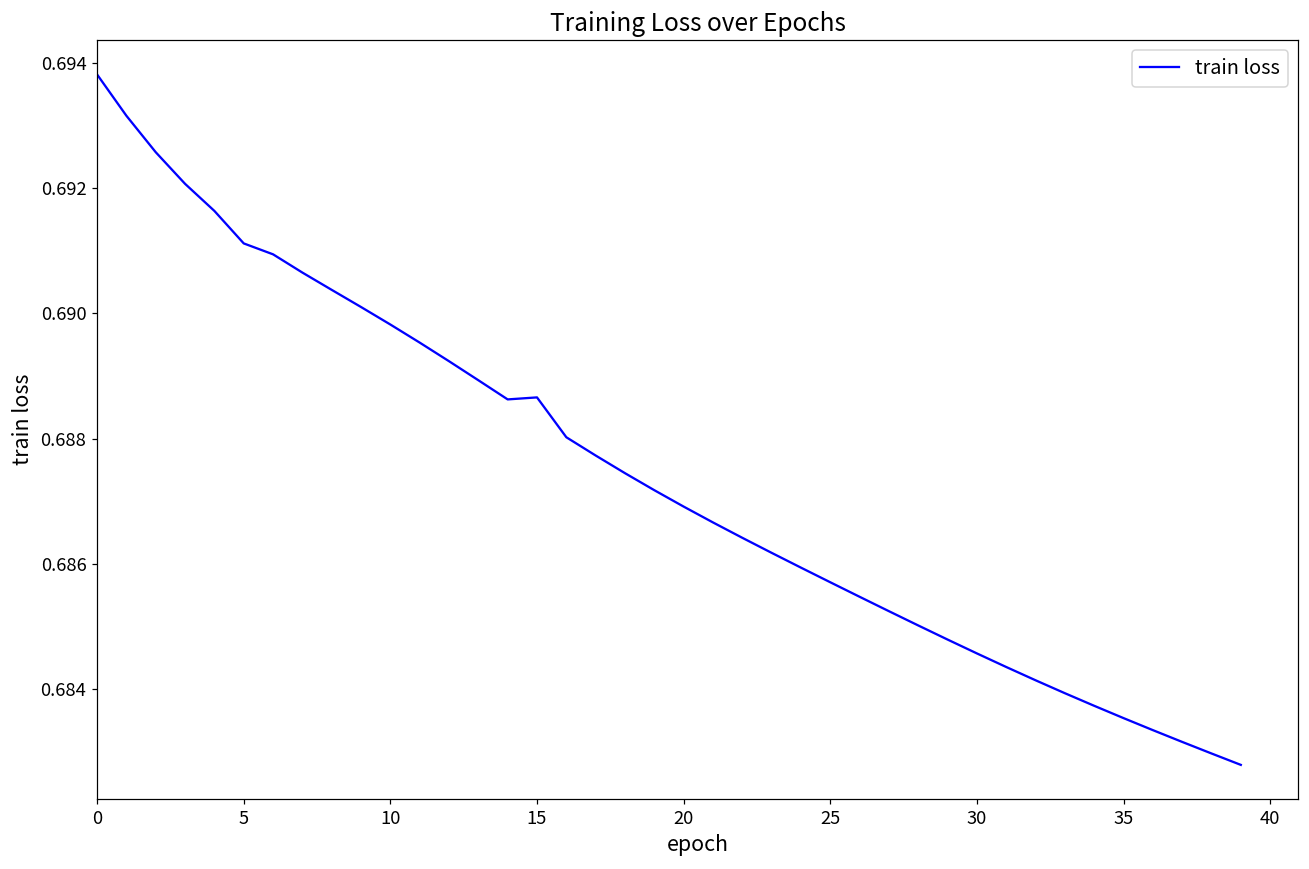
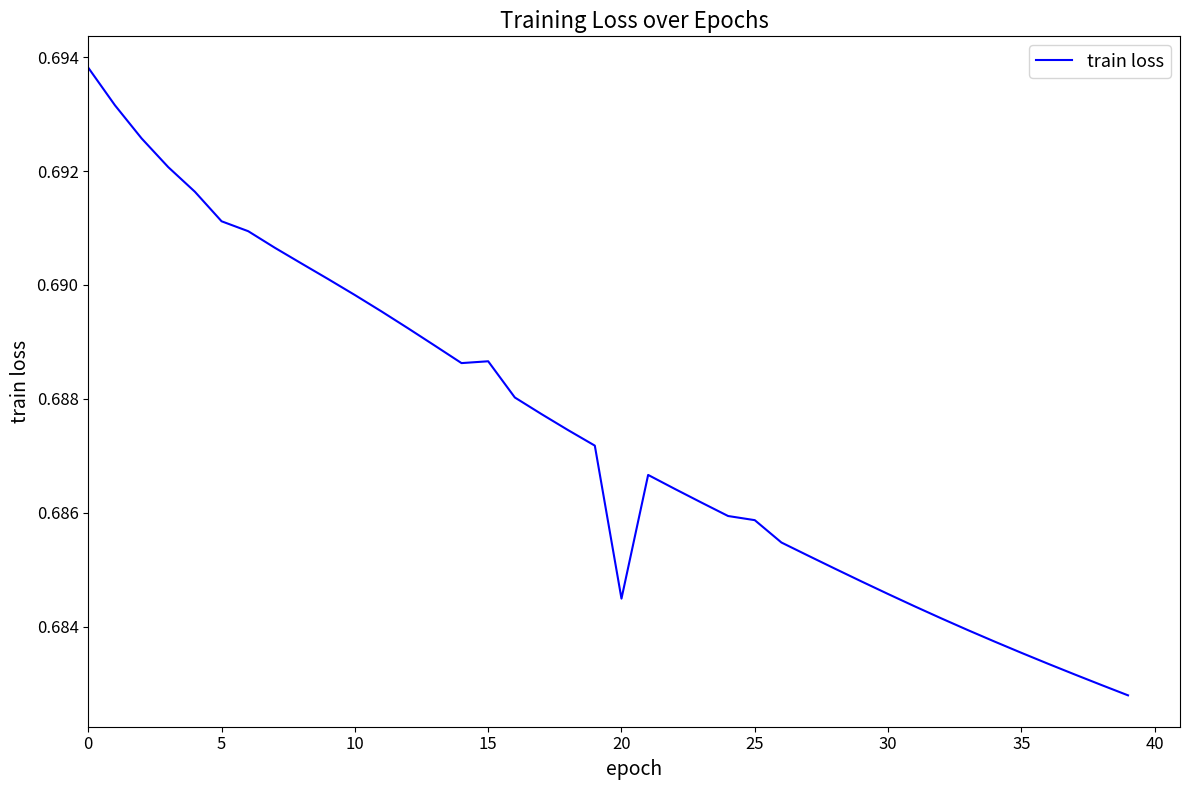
20: 0.6869 -> 0.6845
25: 0.6857 -> 0.6859
